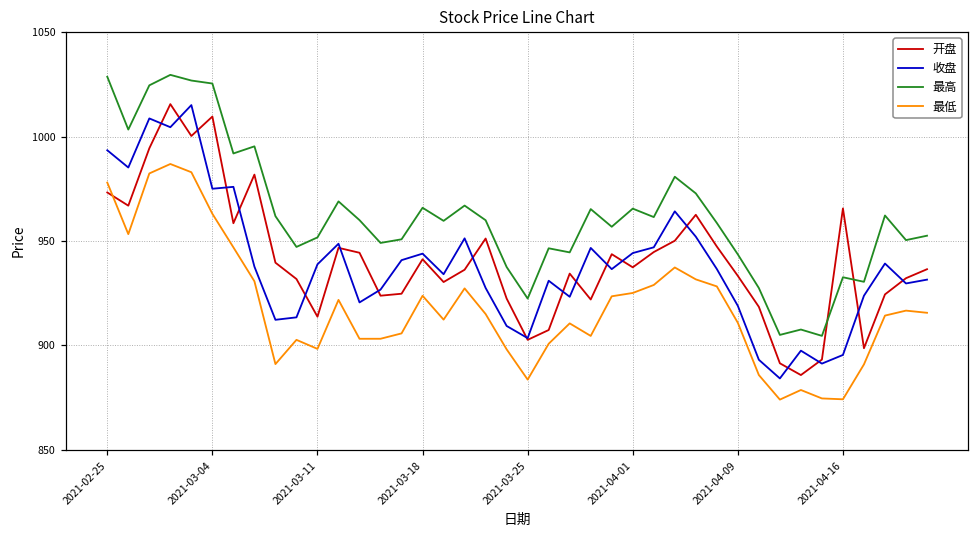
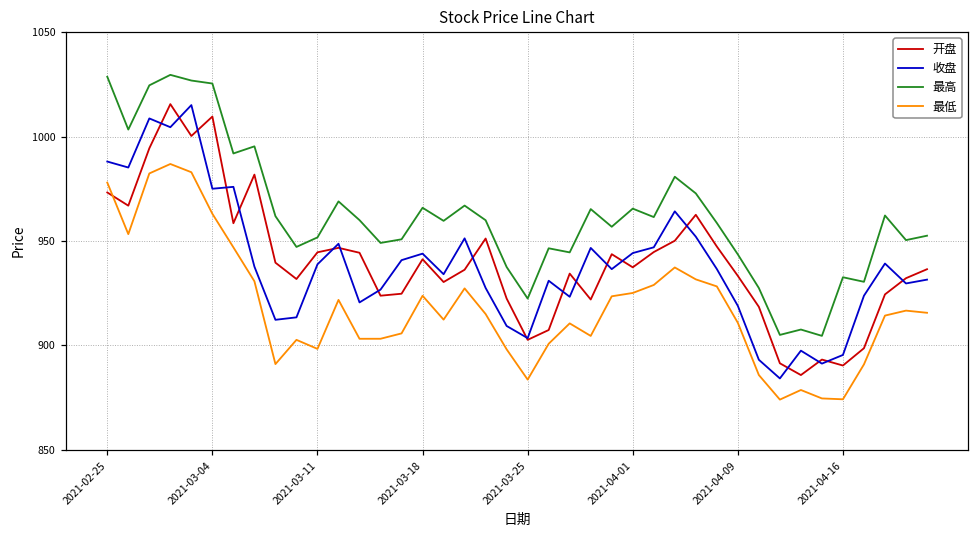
收盘, 2021-02-25: 993 -> 988
开盘, 2021-03-11: 914 -> 945
开盘, 2021-04-16: 966 -> 890
